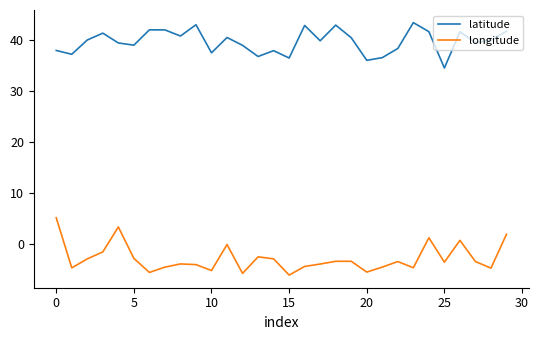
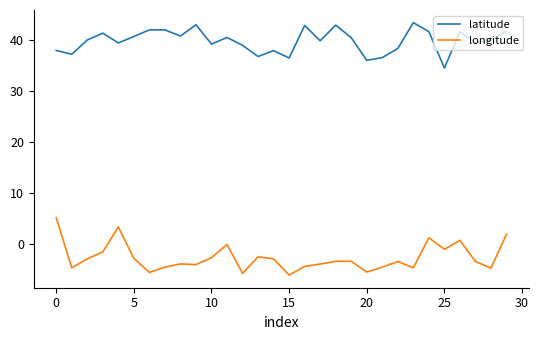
latitude, 5: 39 -> 41
latitude, 10: 37 -> 39
longitude, 10: -5 -> -3
longitude, 25: -4 -> -1
